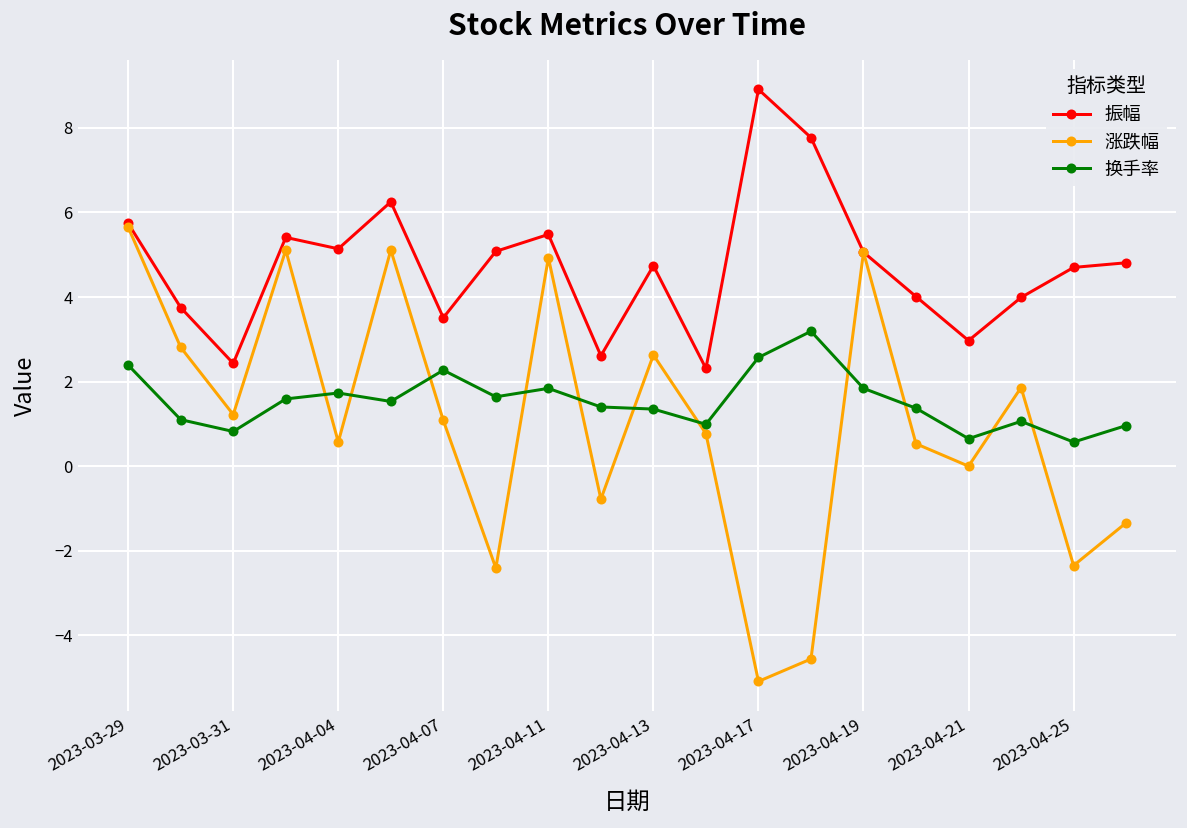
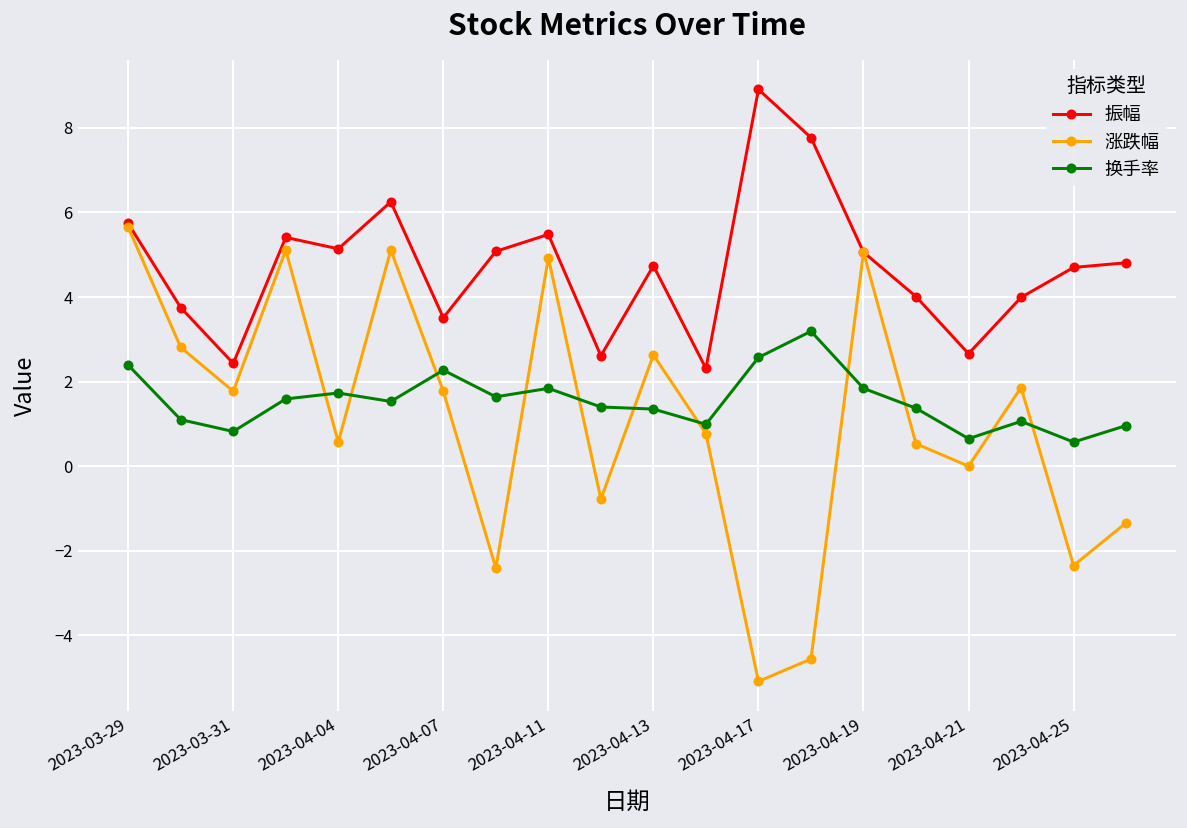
涨跌幅, 2023-03-31: 1.2 -> 1.8
涨跌幅, 2023-04-07: 1.1 -> 1.8
振幅, 2023-04-21: 3.0 -> 2.7
